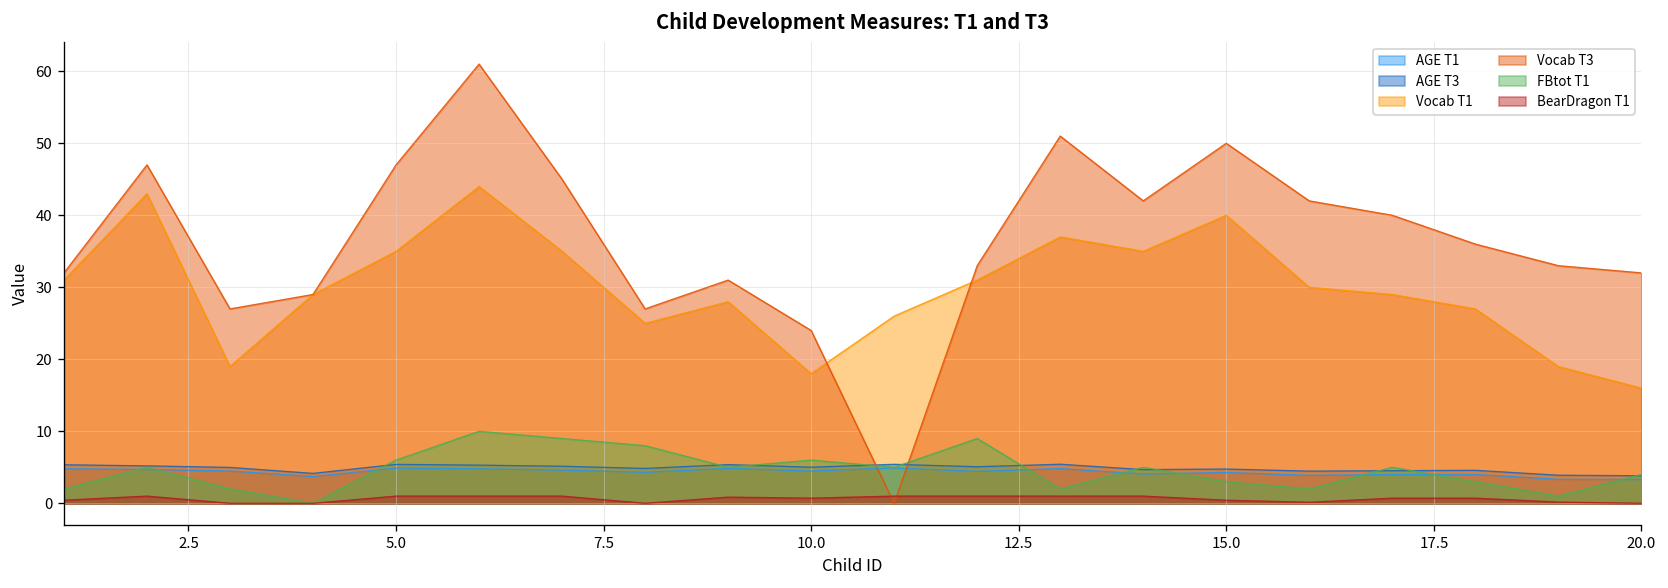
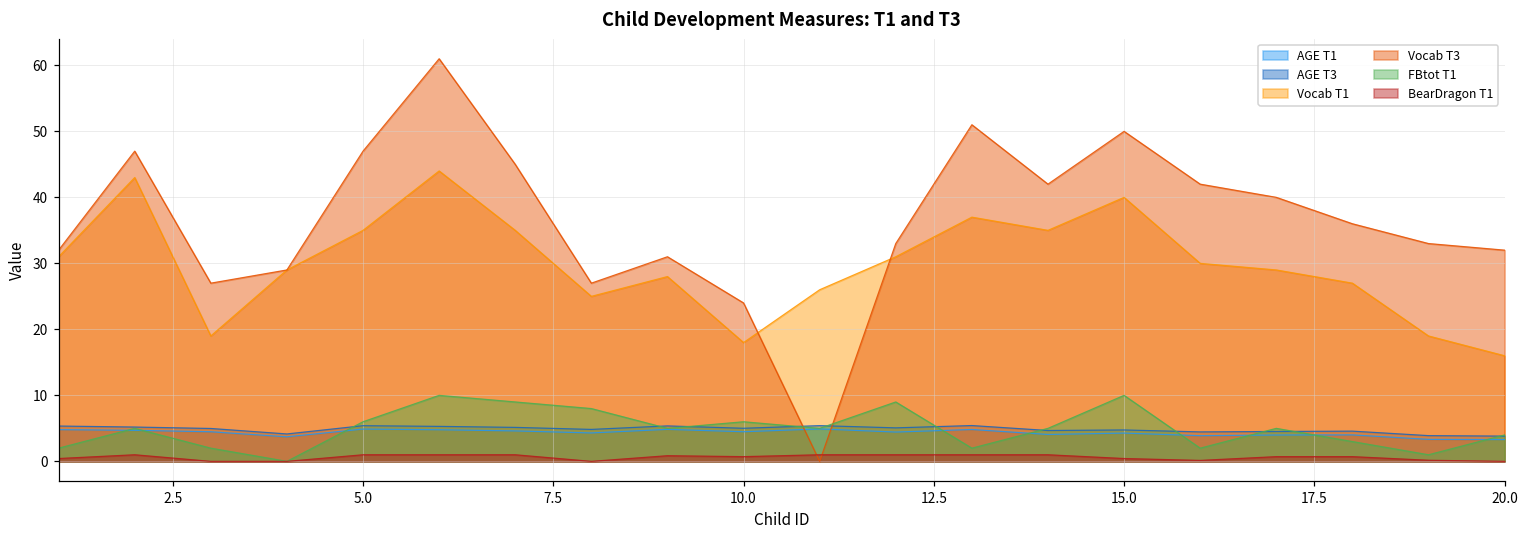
FBtot T1, 15.0: 3 -> 10
